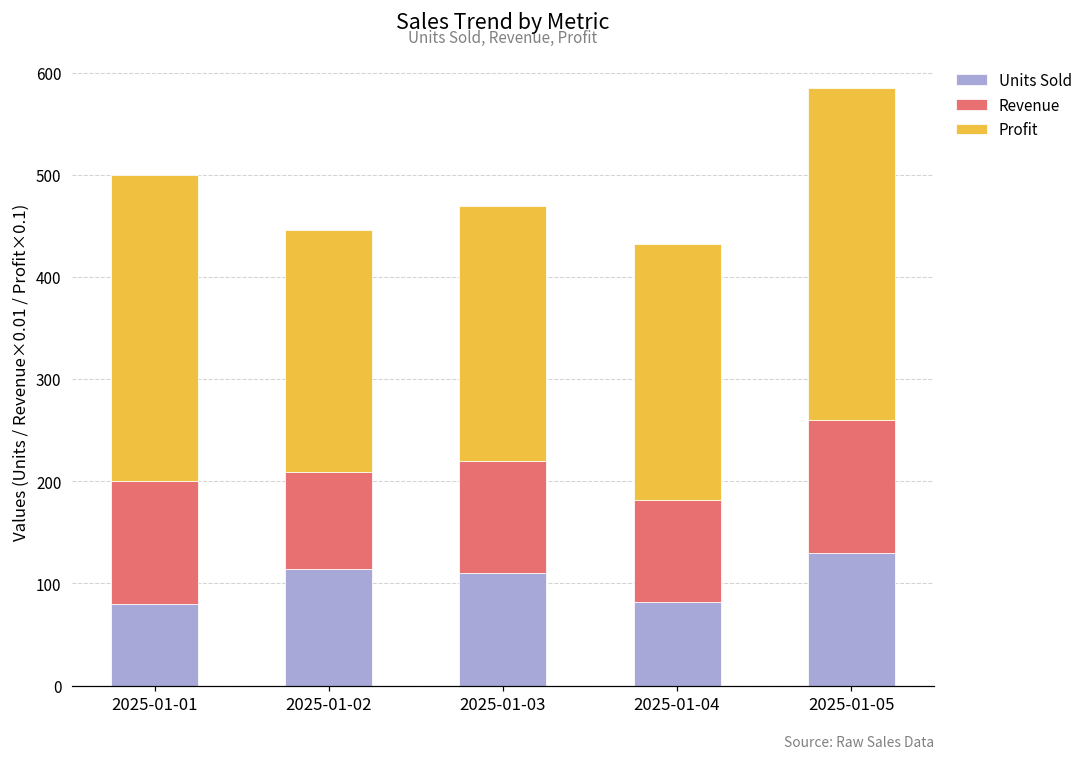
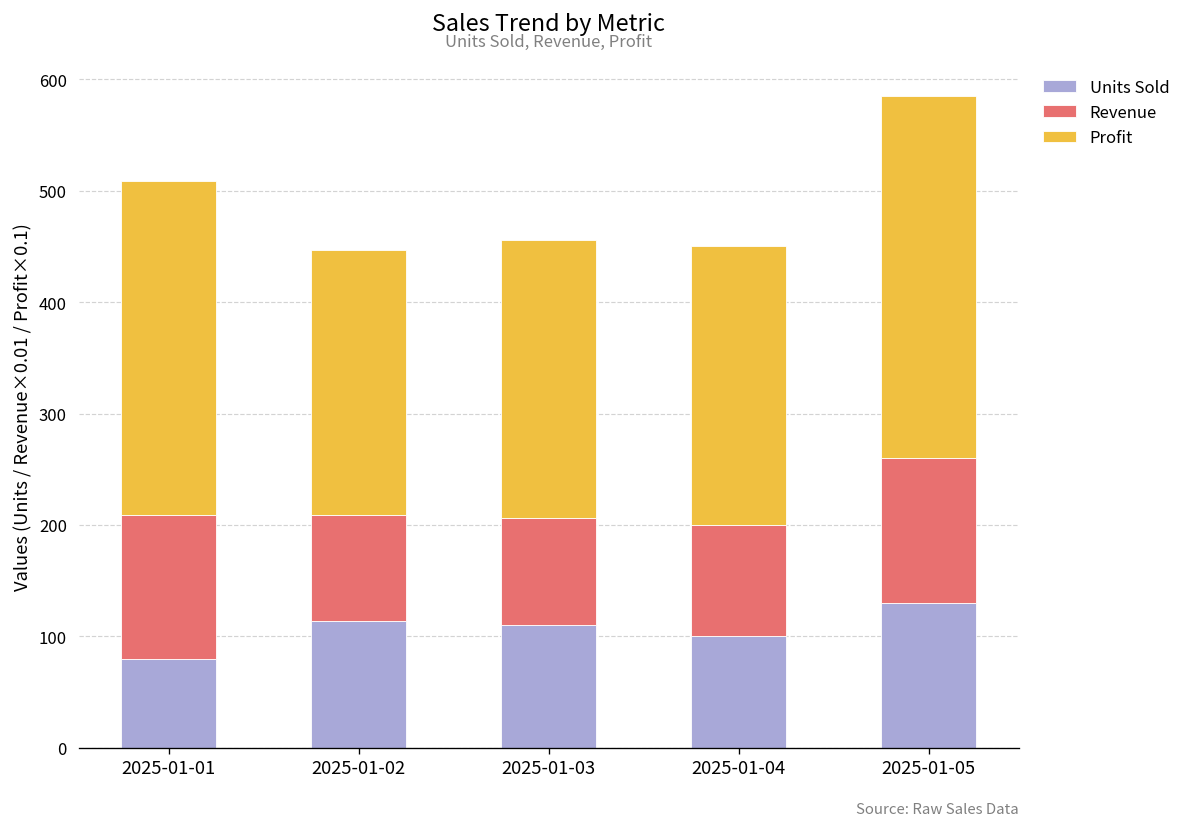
Revenue, 2025-01-01: 120 -> 130
Revenue, 2025-01-03: 110 -> 100
Units Sold, 2025-01-04: 80 -> 100
